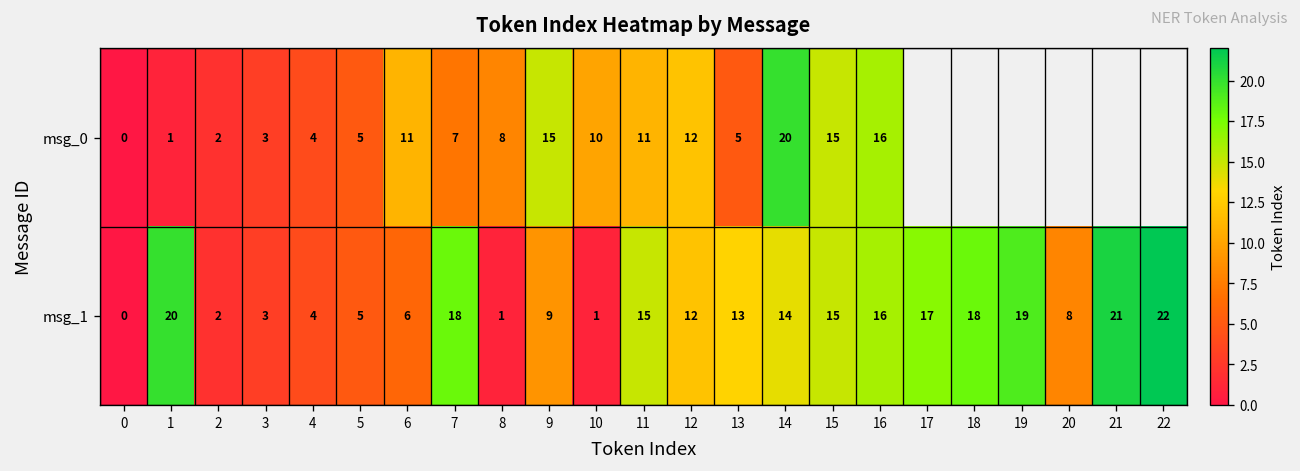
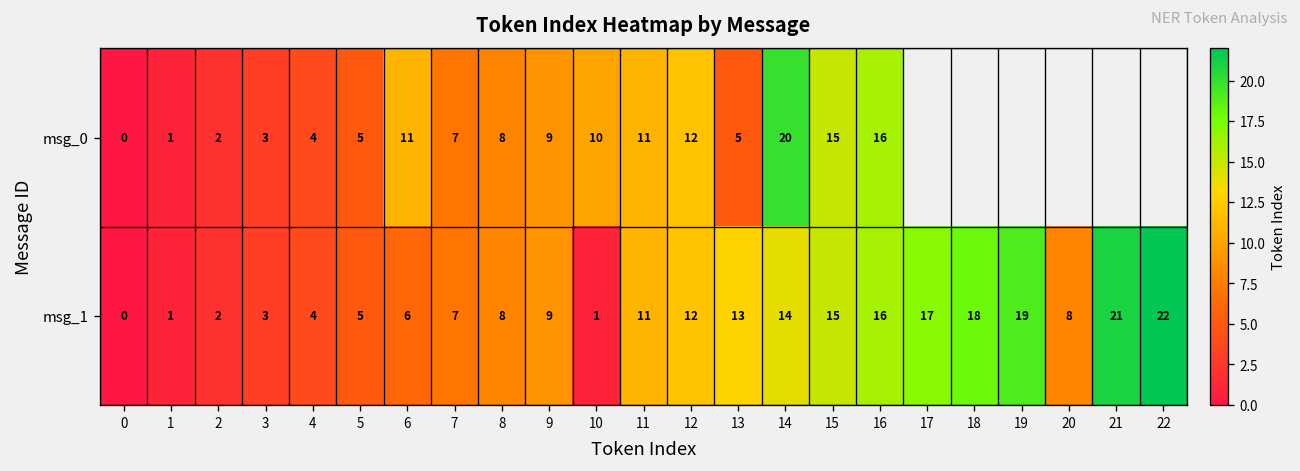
msg_0, 9: 15 -> 9
msg_1, 1: 20 -> 1
msg_1, 7: 18 -> 7
msg_1, 8: 1 -> 8
msg_1, 11: 15 -> 11
